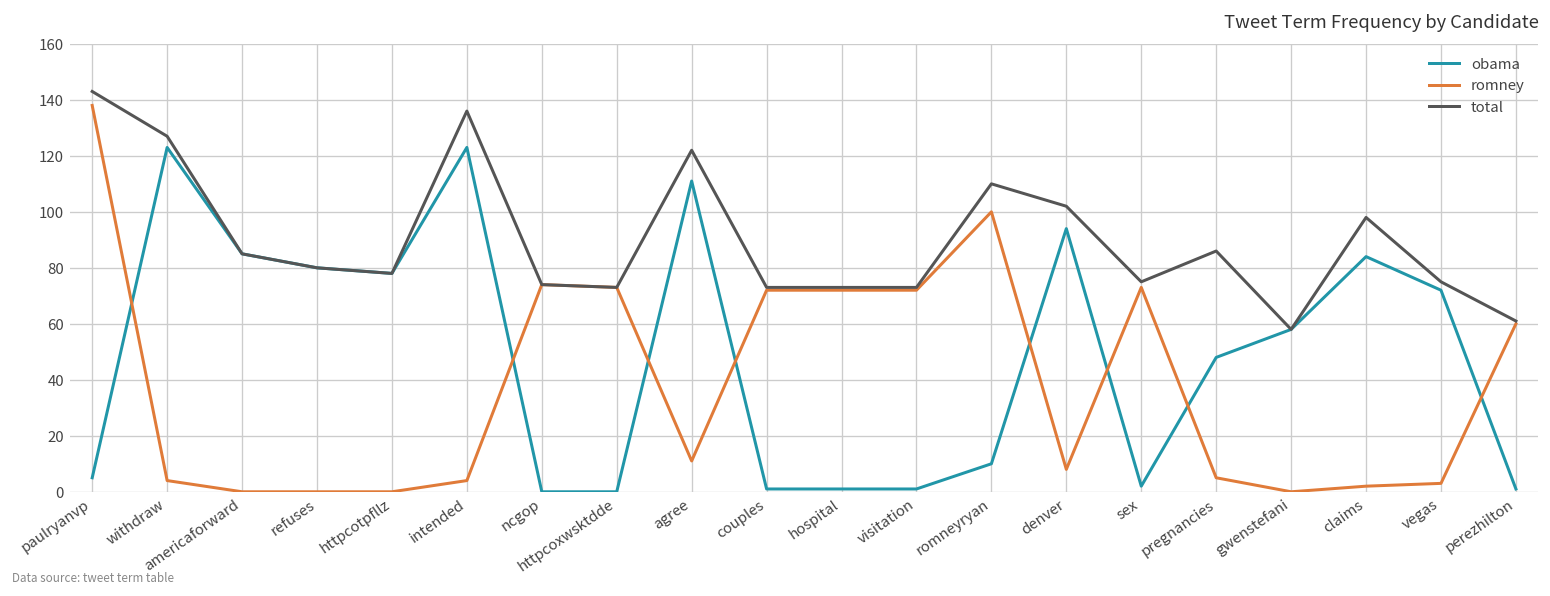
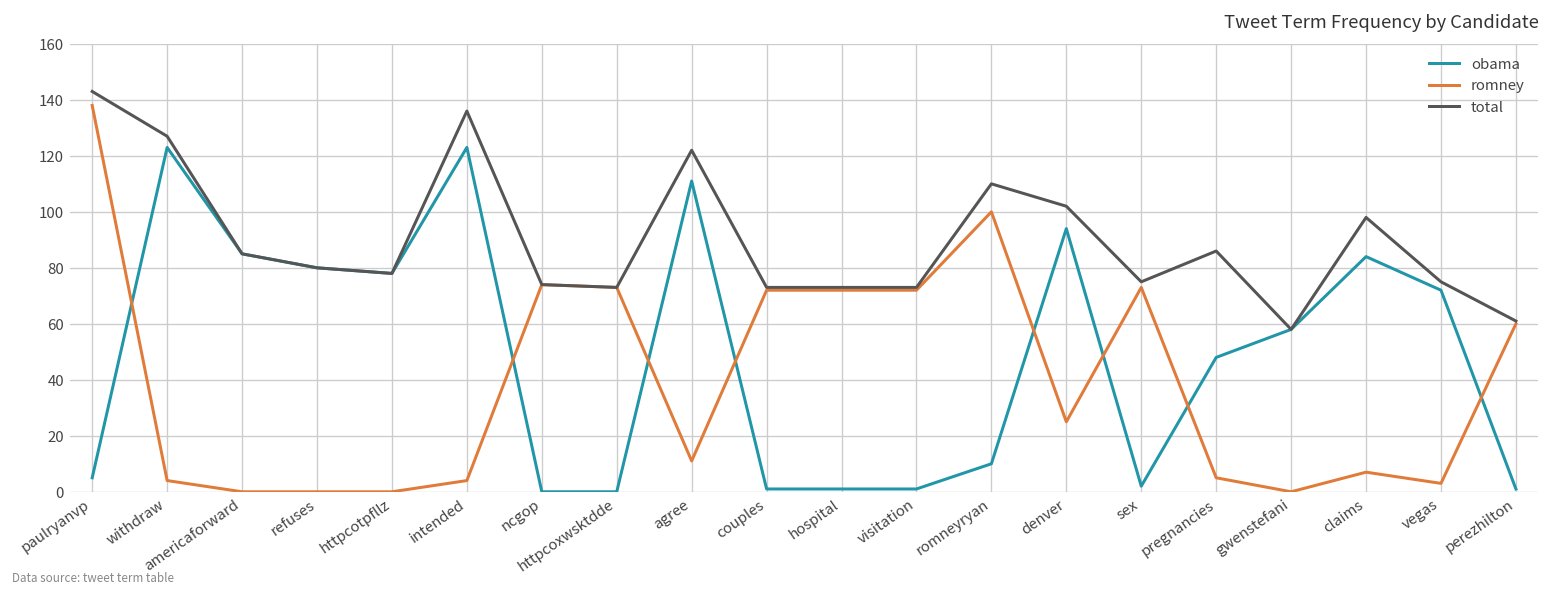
romney, denver: 8 -> 25
romney, claims: 2 -> 7
